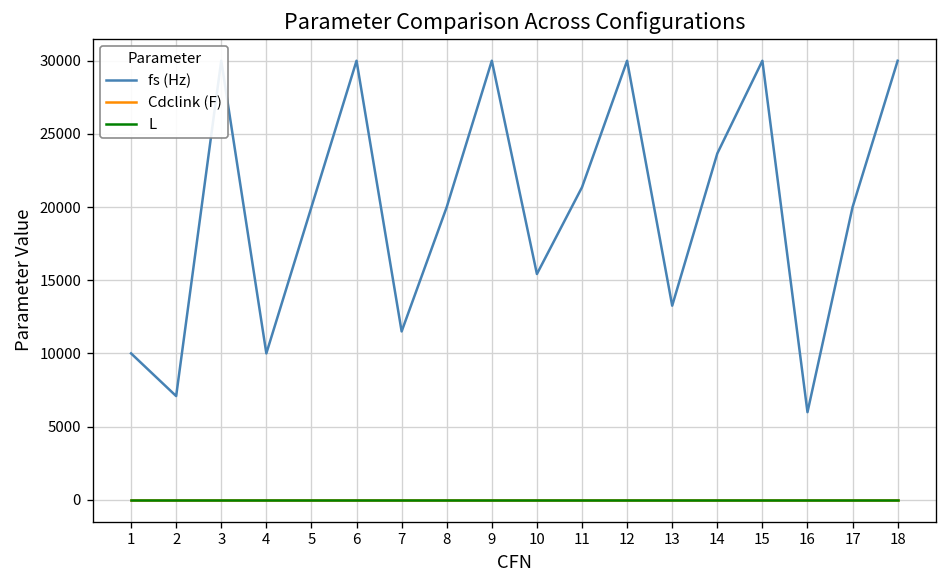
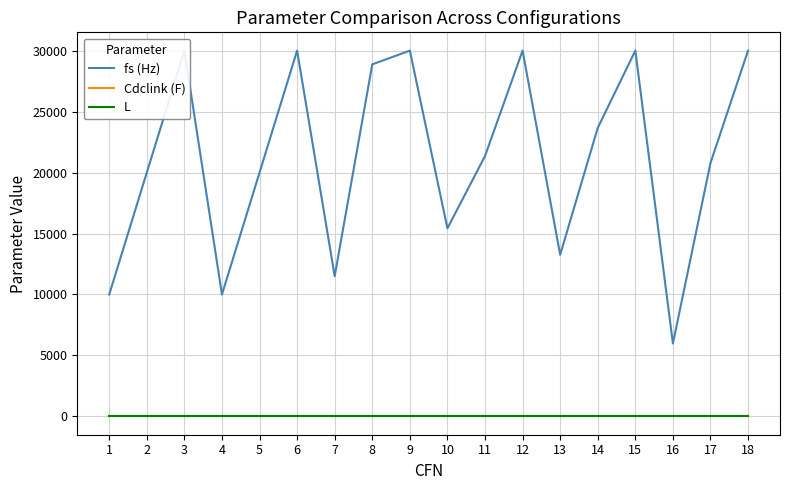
fs (Hz), 2: 7100 -> 20000
fs (Hz), 8: 20000 -> 28900
fs (Hz), 17: 20000 -> 20800
